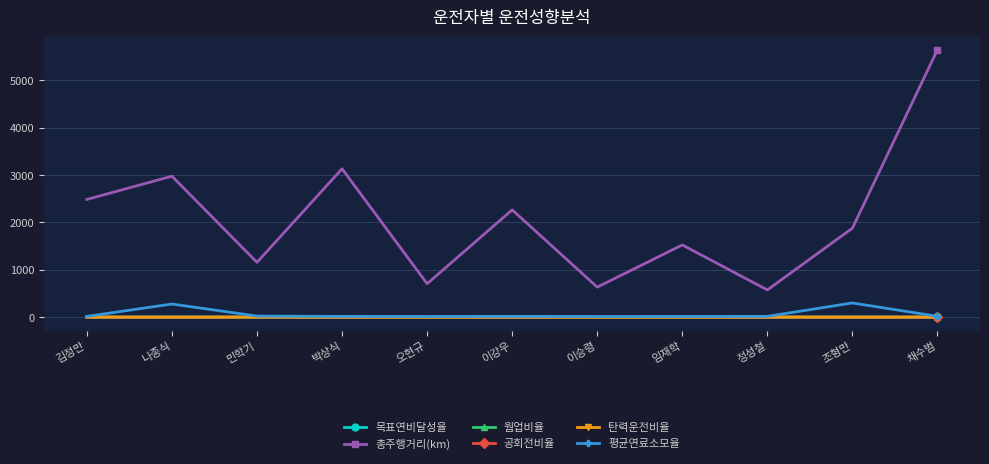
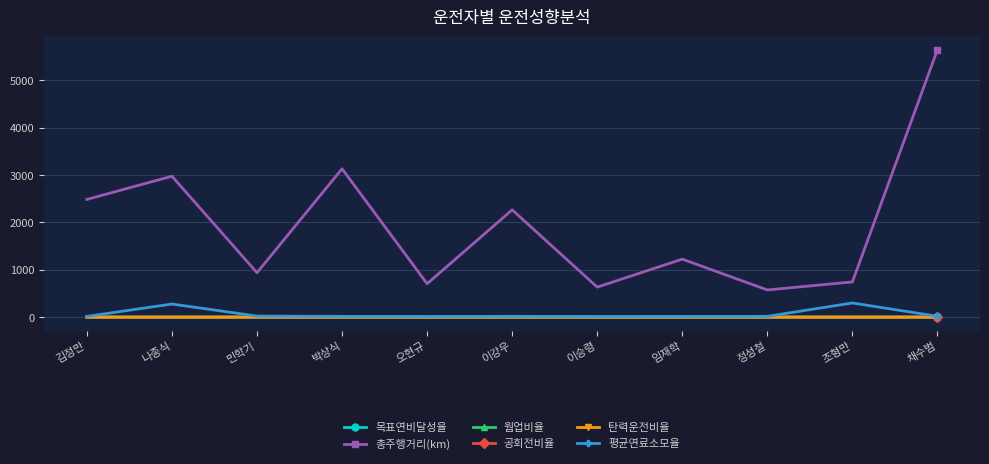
총주행거리(km), 민학기: 1200 -> 900
총주행거리(km), 임재학: 1500 -> 1200
총주행거리(km), 조형만: 1900 -> 700
